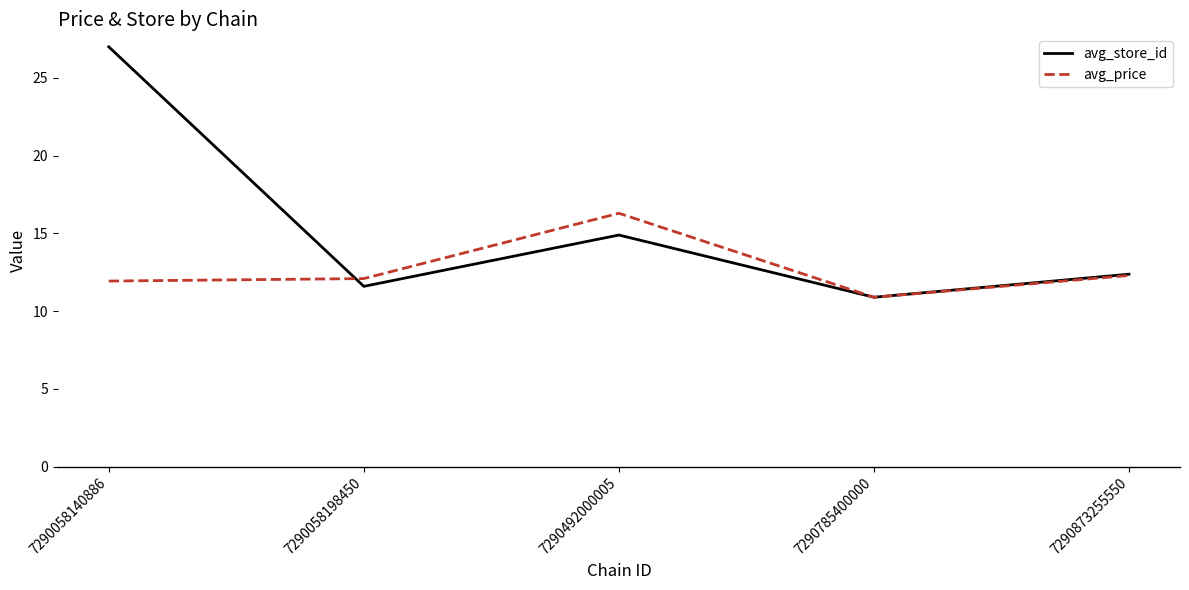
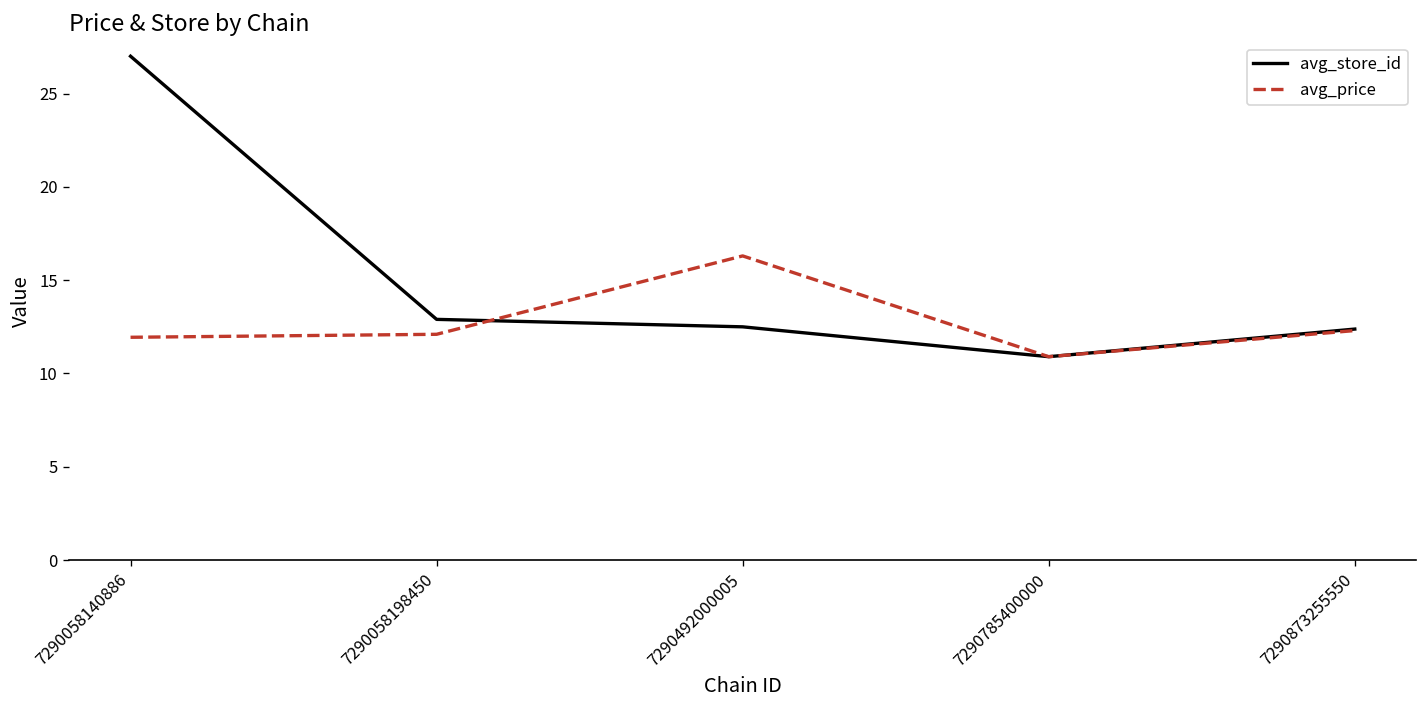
avg_store_id, 7290058198450: 11.6 -> 12.9
avg_store_id, 7290492000005: 14.9 -> 12.5
